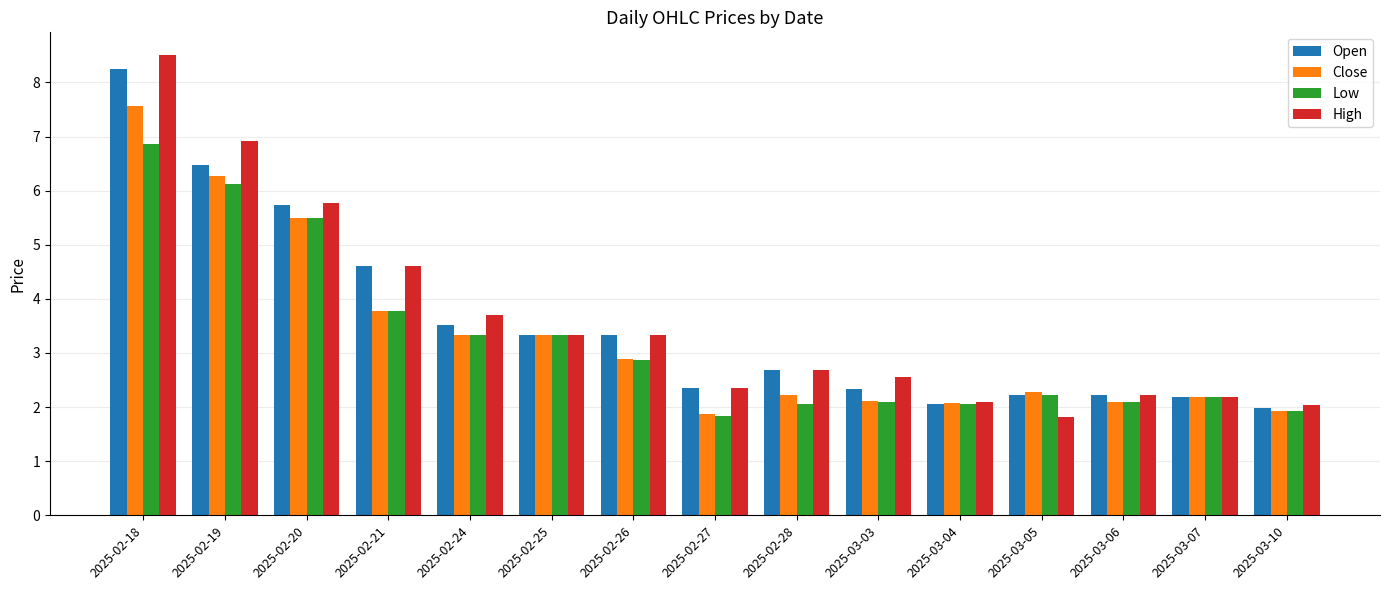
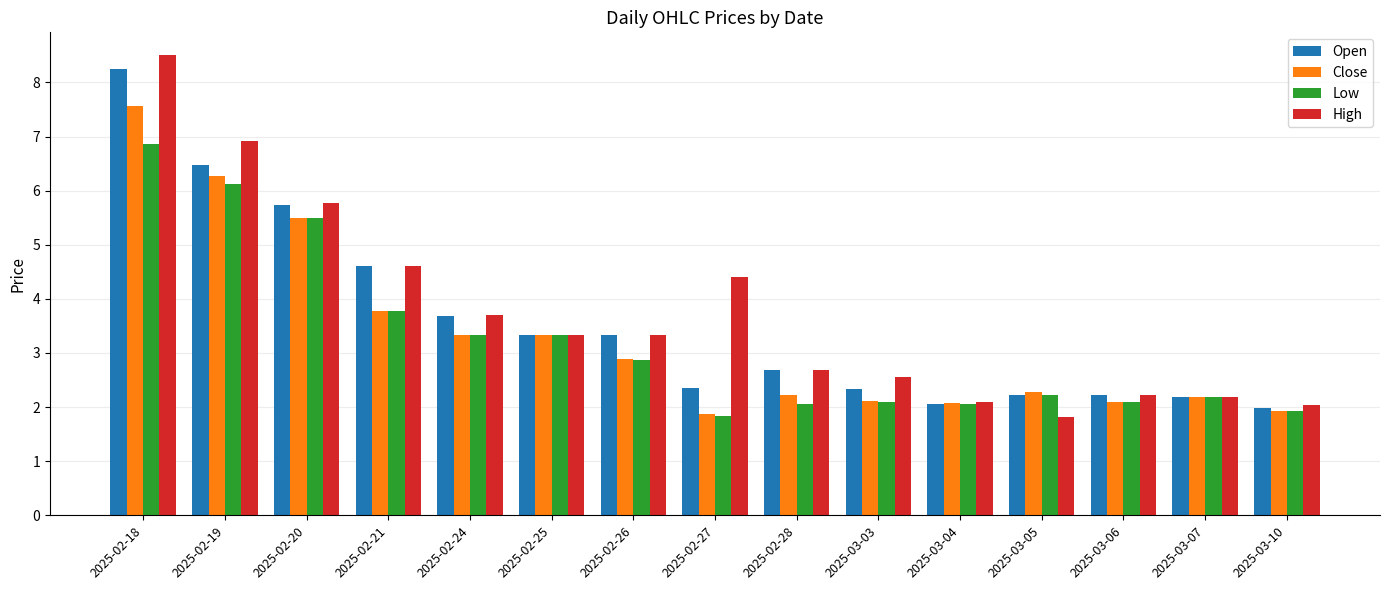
Open, 2025-02-24: 3.5 -> 3.7
High, 2025-02-27: 2.4 -> 4.4
